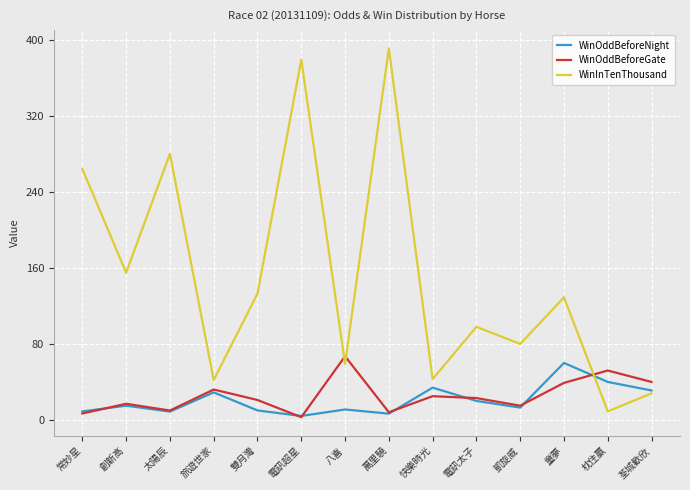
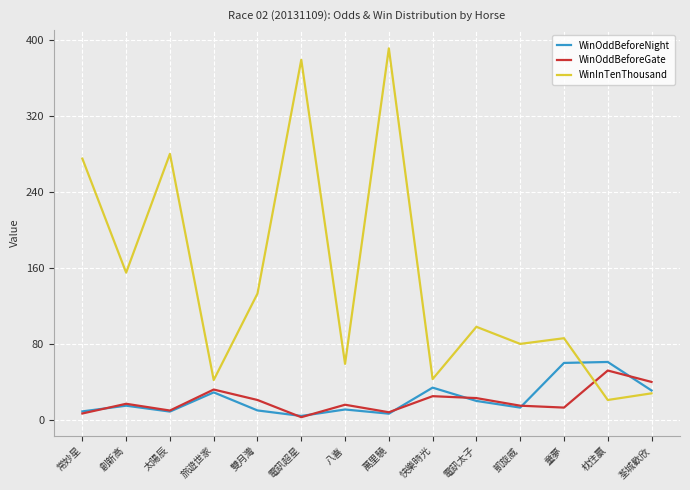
WinInTenThousand, 常妙星: 260 -> 280
WinOddBeforeGate, 八喜: 70 -> 20
WinOddBeforeGate, 童夢: 40 -> 10
WinInTenThousand, 童夢: 130 -> 90
WinOddBeforeNight, 枕住贏: 40 -> 60
WinInTenThousand, 枕住贏: 10 -> 20
